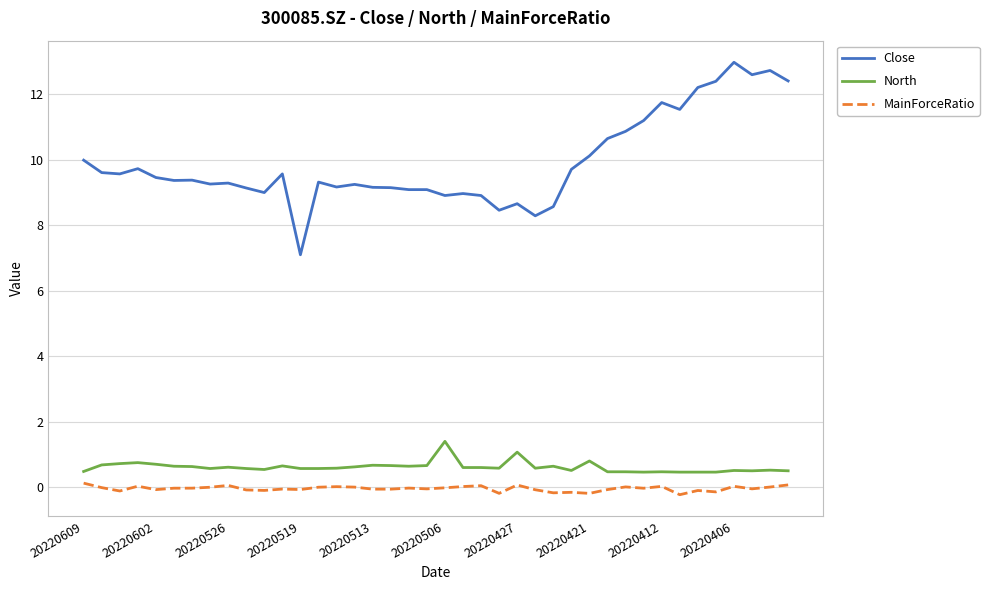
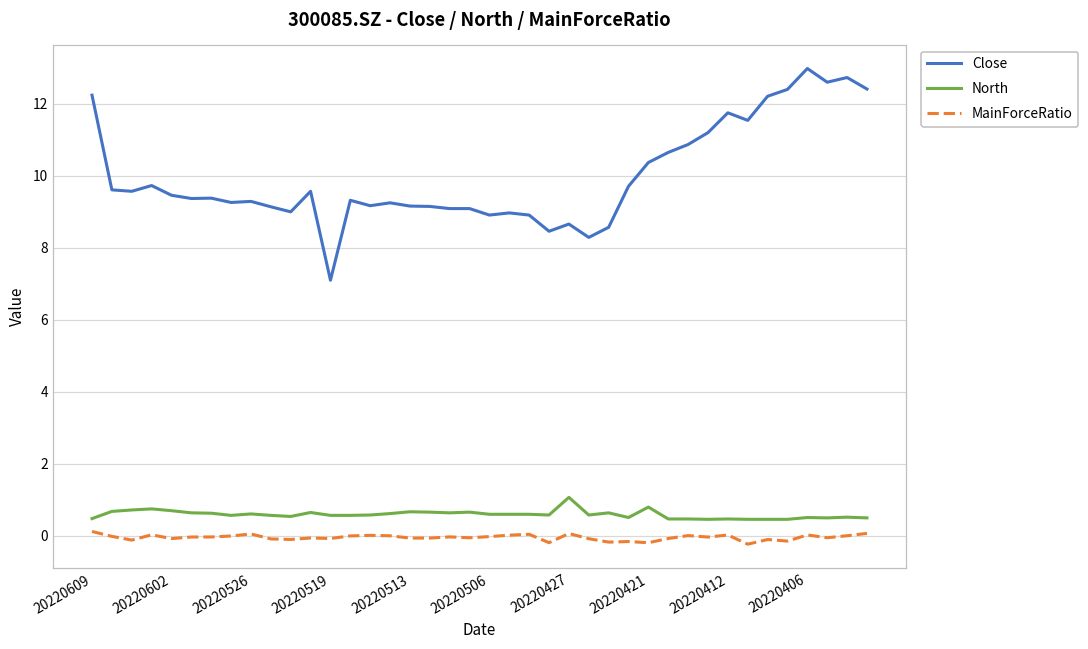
Close, 20220609: 10.0 -> 12.2
North, 20220506: 1.4 -> 0.6
Close, 20220421: 10.1 -> 10.4
